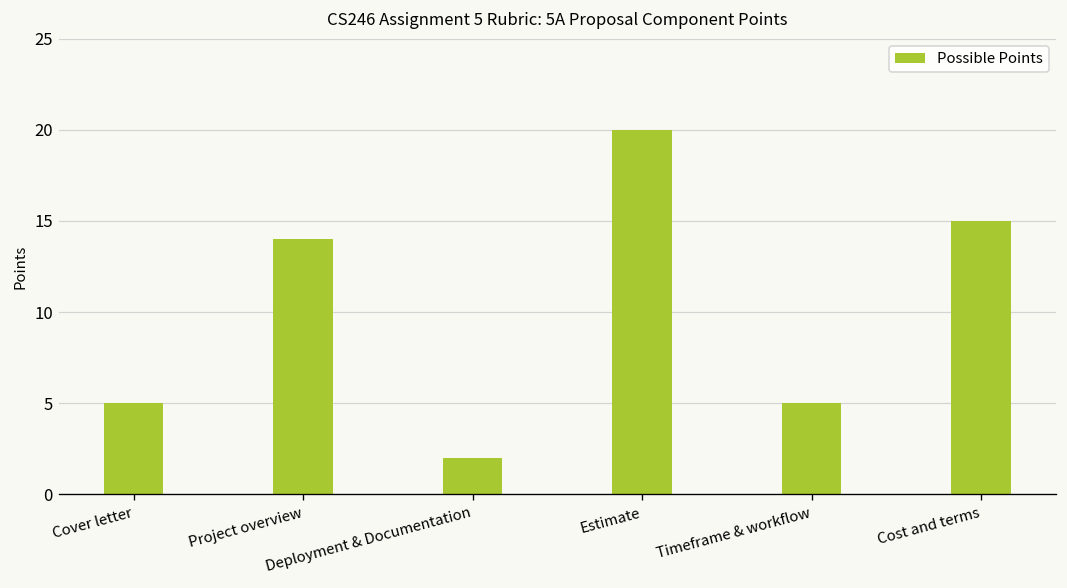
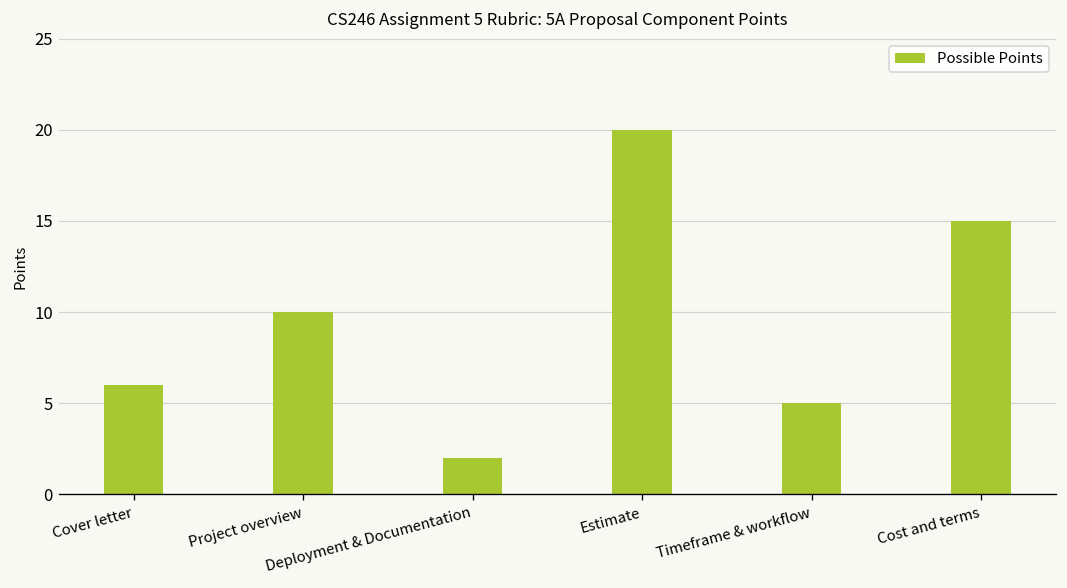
Cover letter: 5 -> 6
Project overview: 14 -> 10
